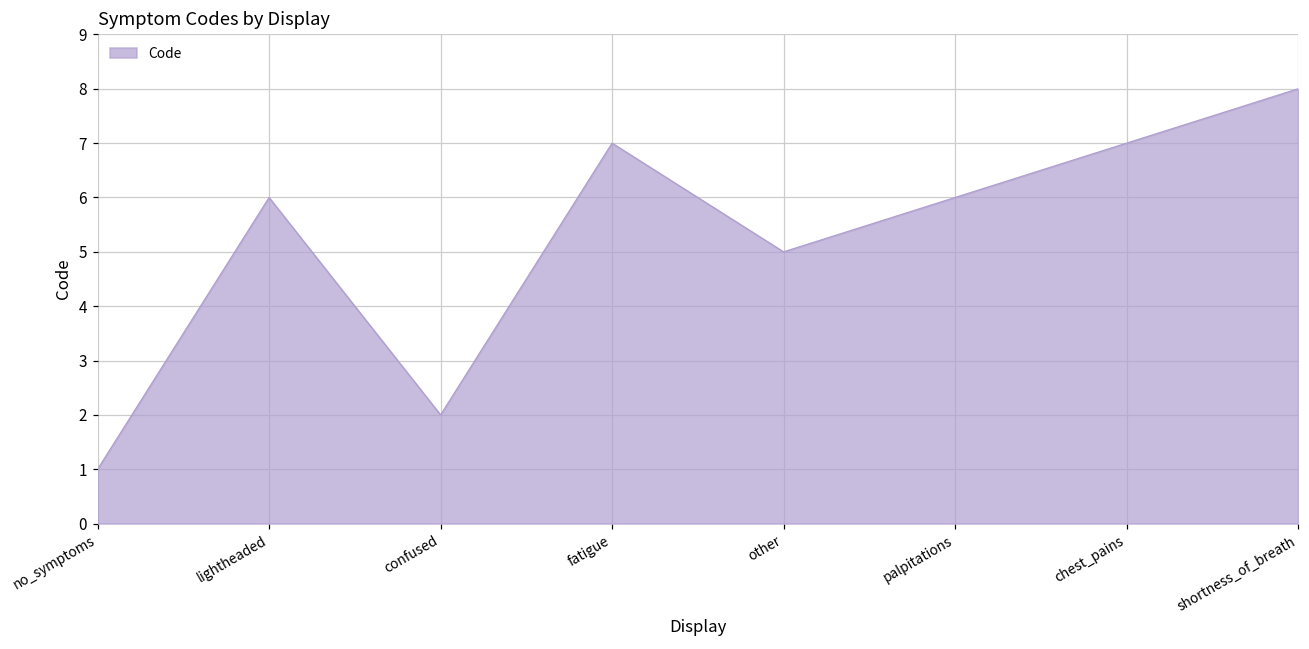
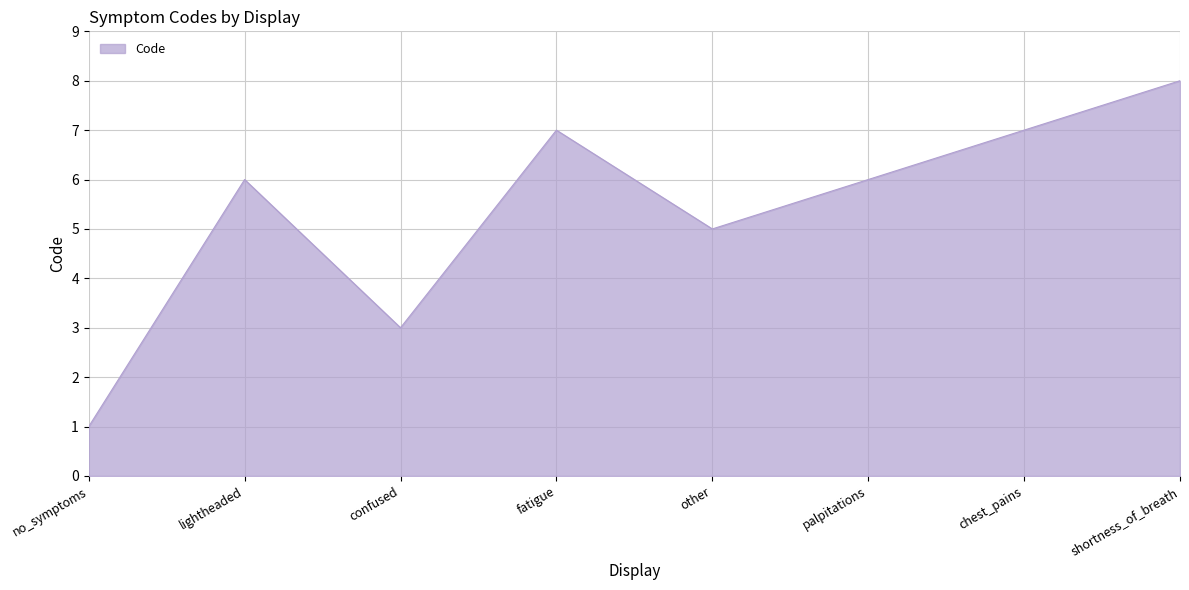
confused: 2 -> 3
